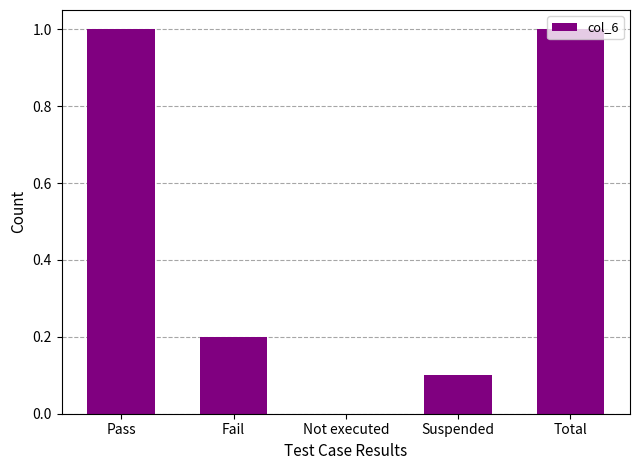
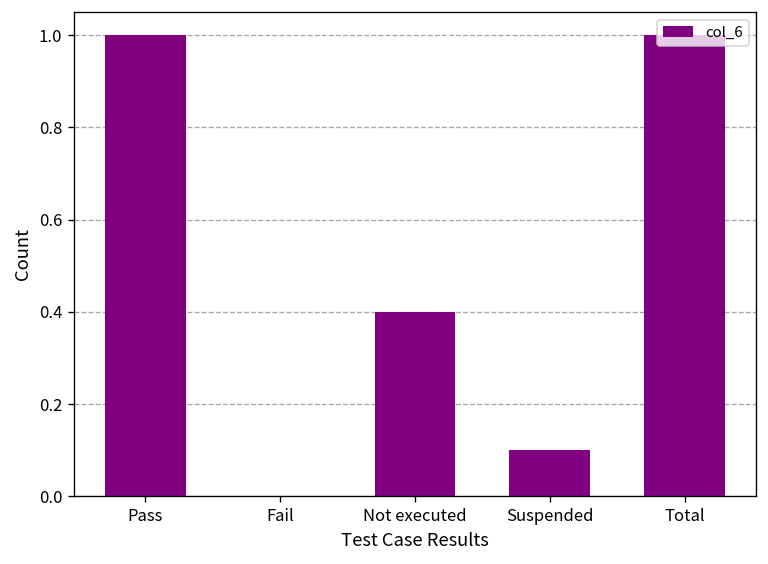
Fail: 0.2 -> 0.0
Not executed: 0.0 -> 0.4
